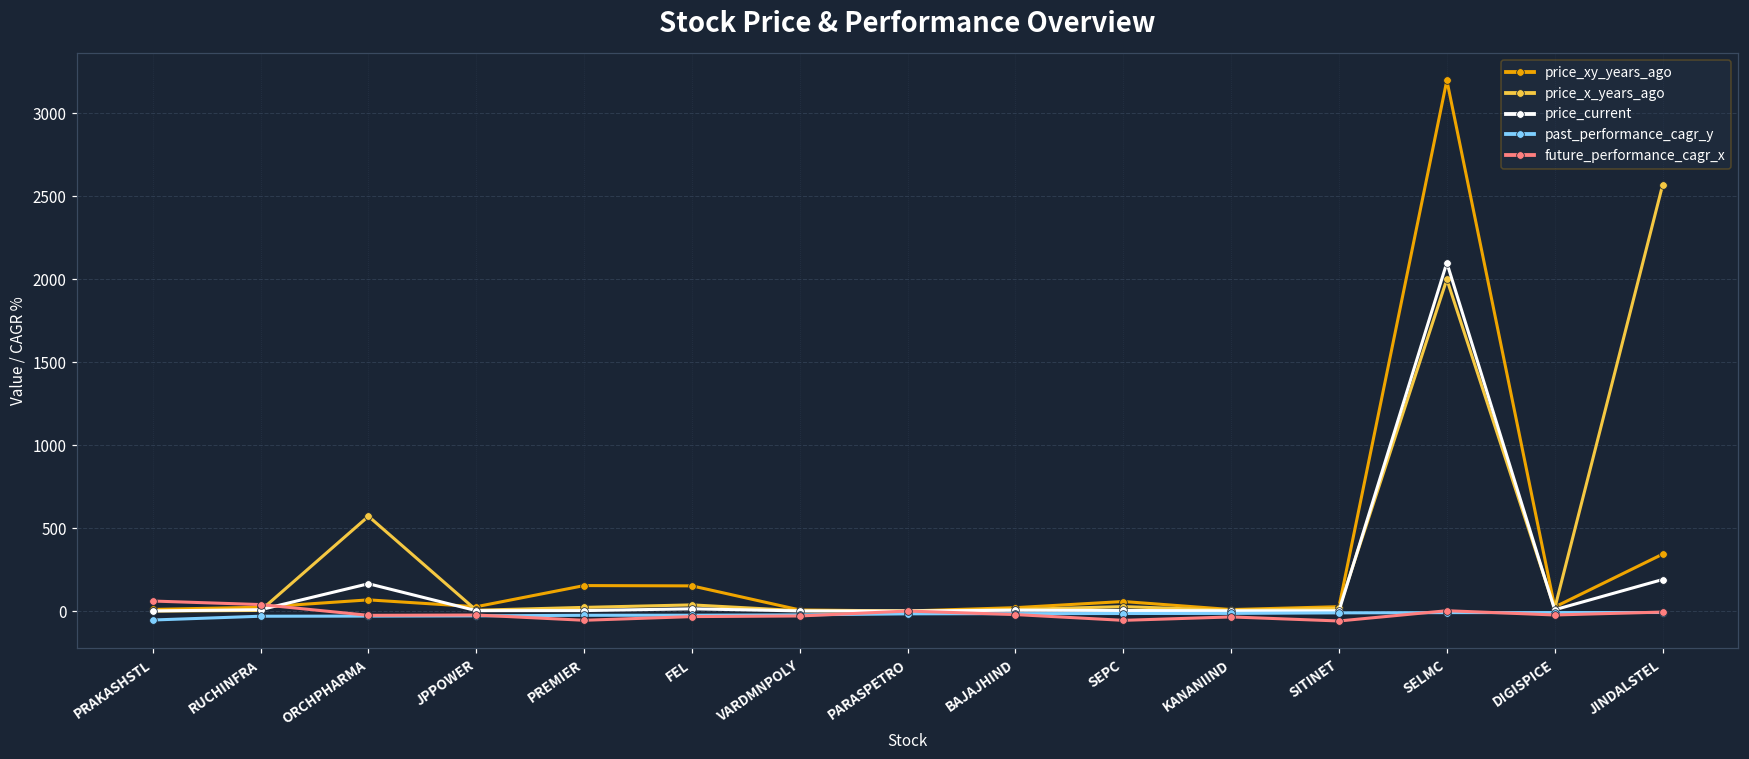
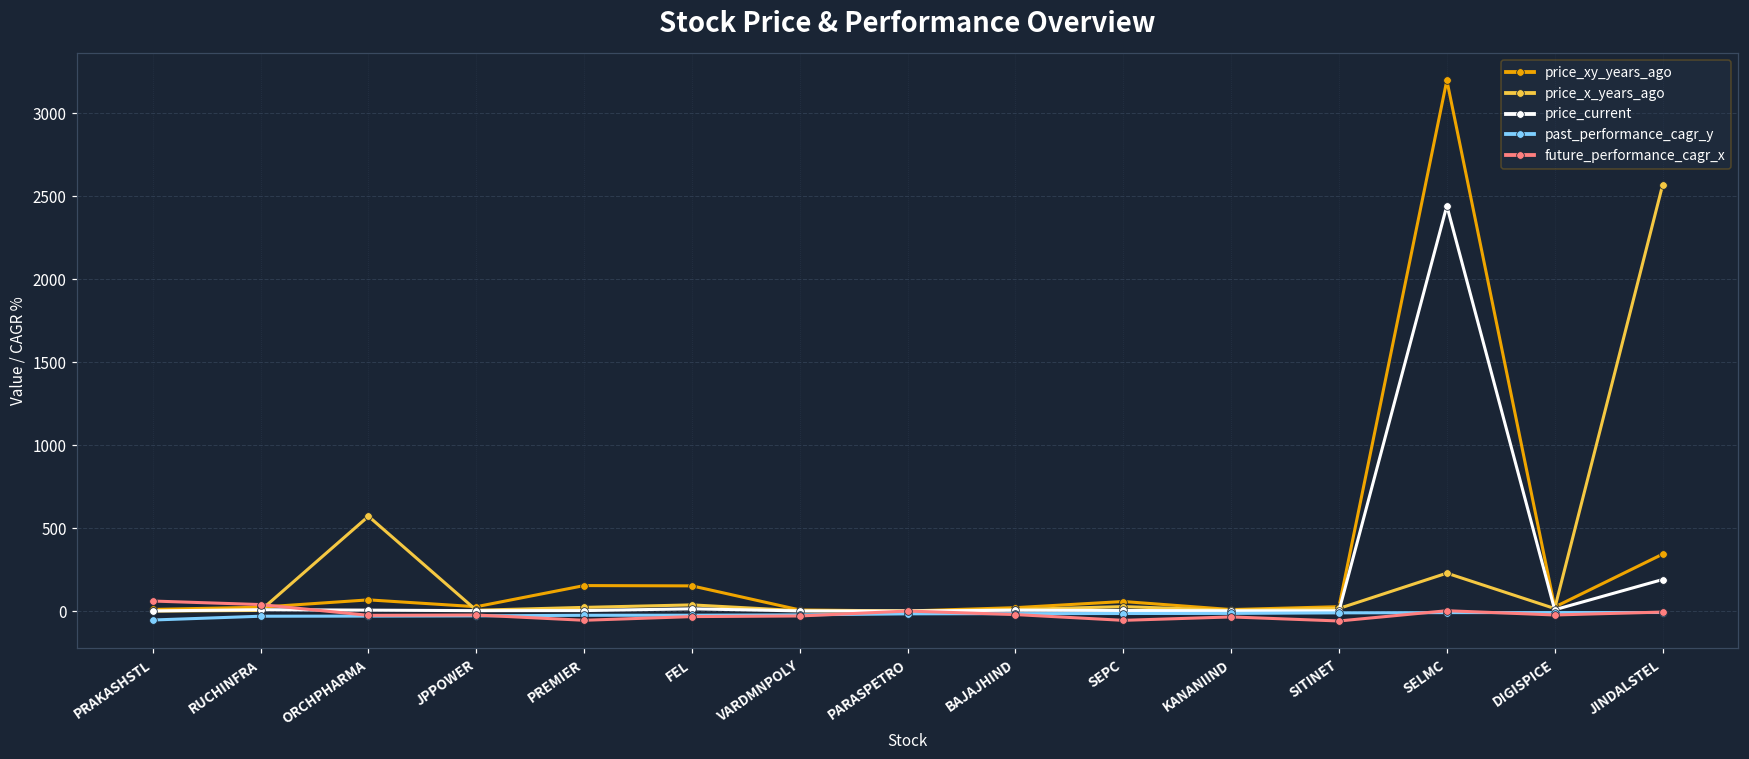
price_current, ORCHPHARMA: 160 -> 10
price_x_years_ago, SELMC: 2000 -> 230
price_current, SELMC: 2100 -> 2440
